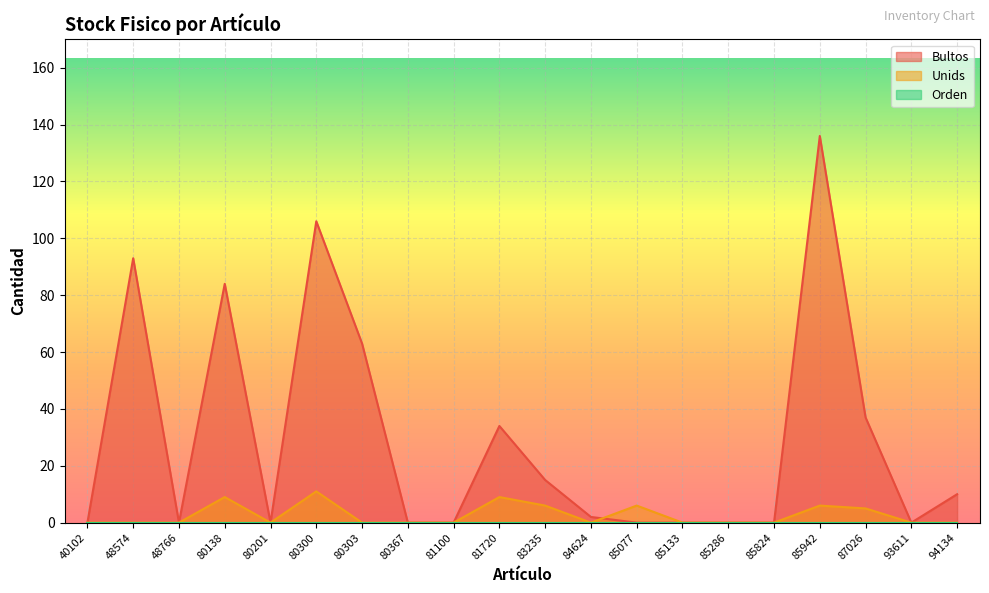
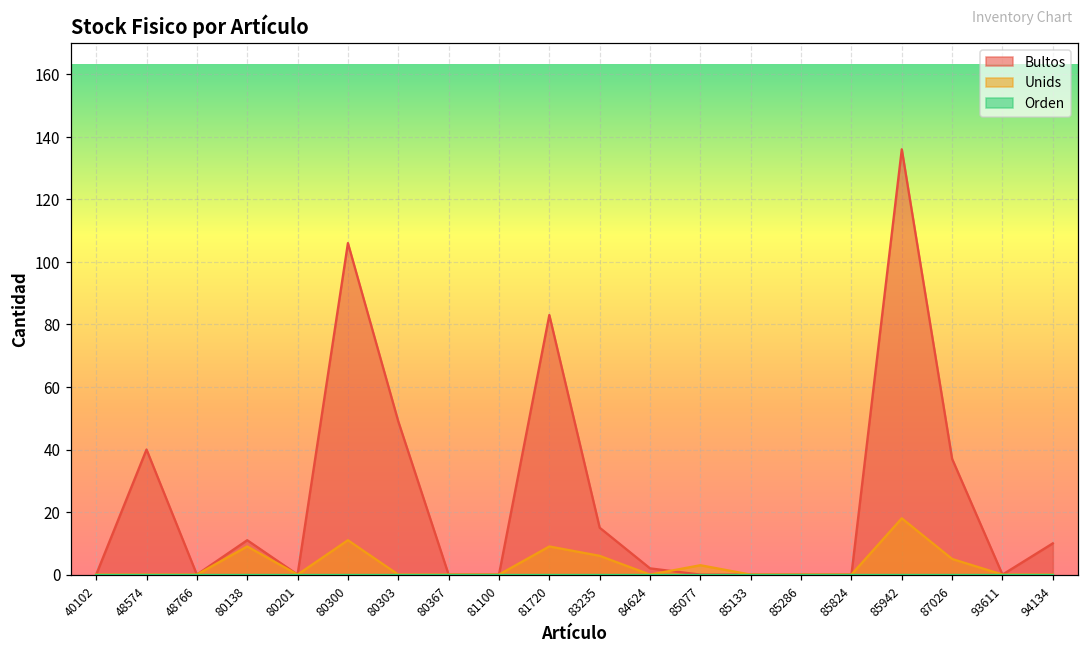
Bultos, 48574: 93 -> 40
Bultos, 80138: 84 -> 11
Bultos, 80303: 63 -> 49
Bultos, 81720: 34 -> 83
Unids, 85077: 6 -> 3
Unids, 85942: 6 -> 18
